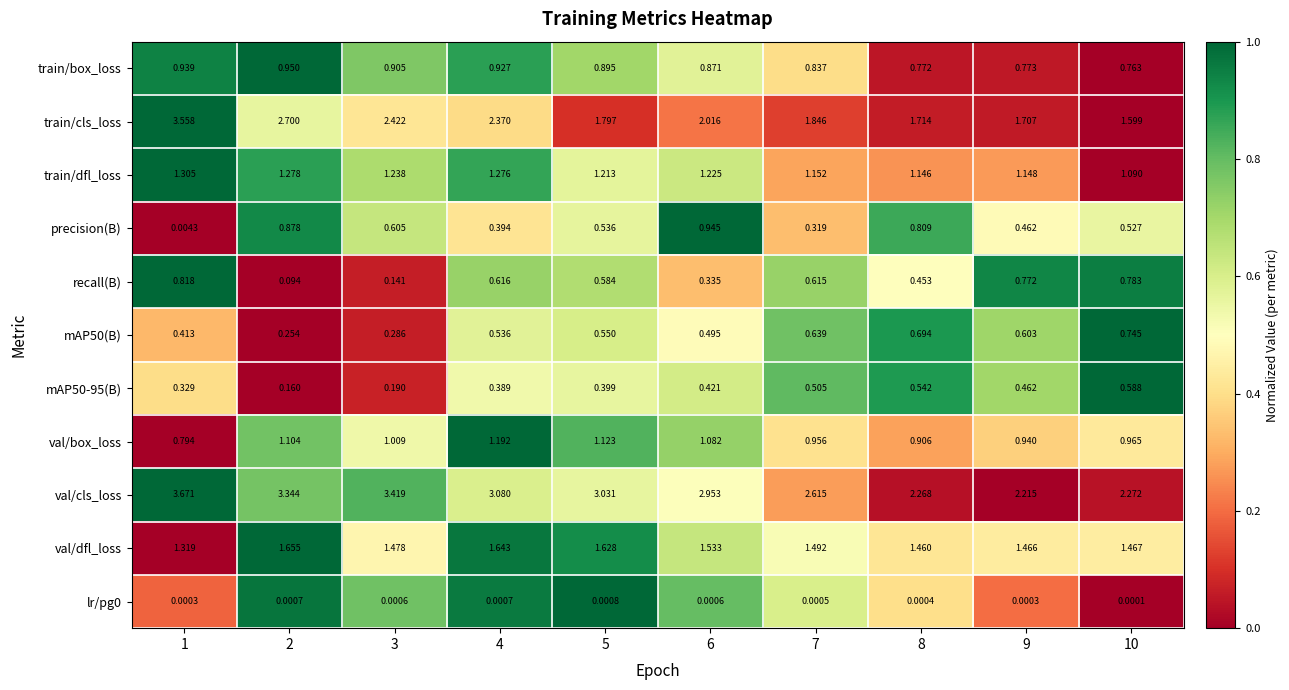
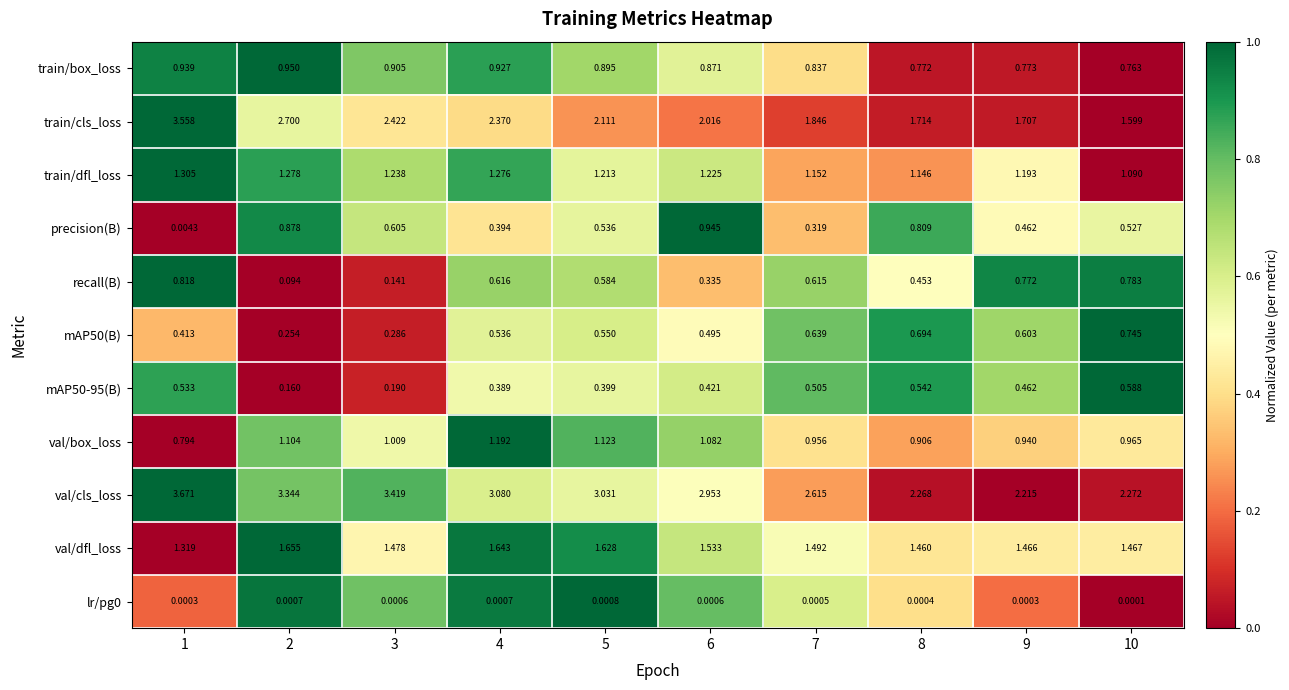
train/cls_loss, 5: 1.797 -> 2.111
train/dfl_loss, 9: 1.148 -> 1.193
mAP50-95(B), 1: 0.329 -> 0.533
